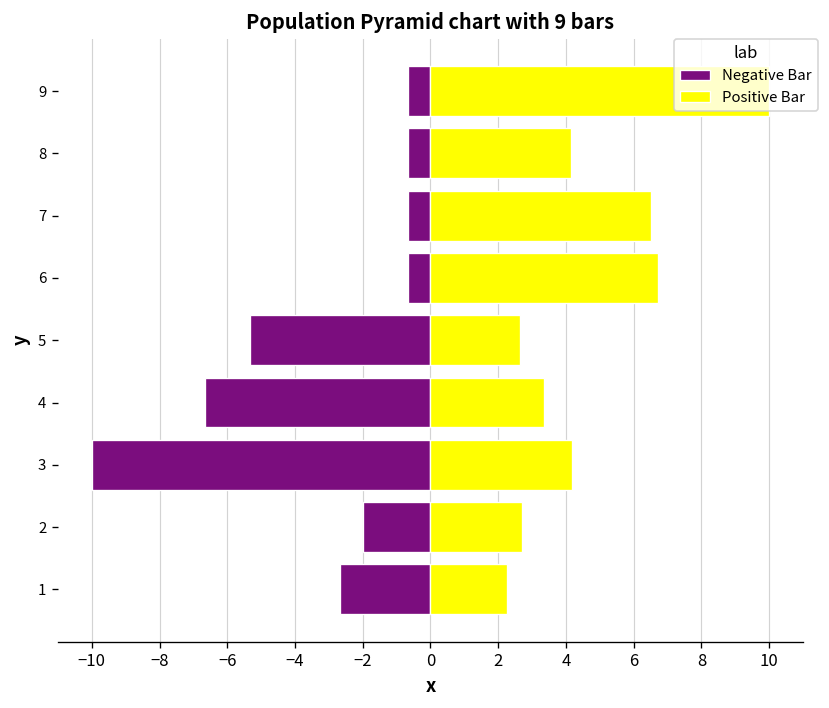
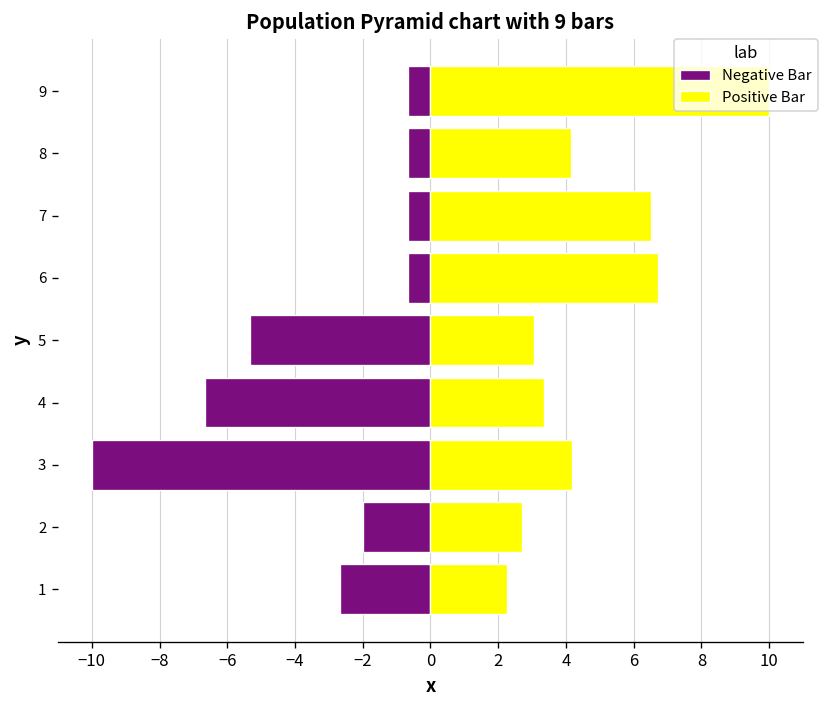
Positive Bar, 5: 2.6 -> 3.1
